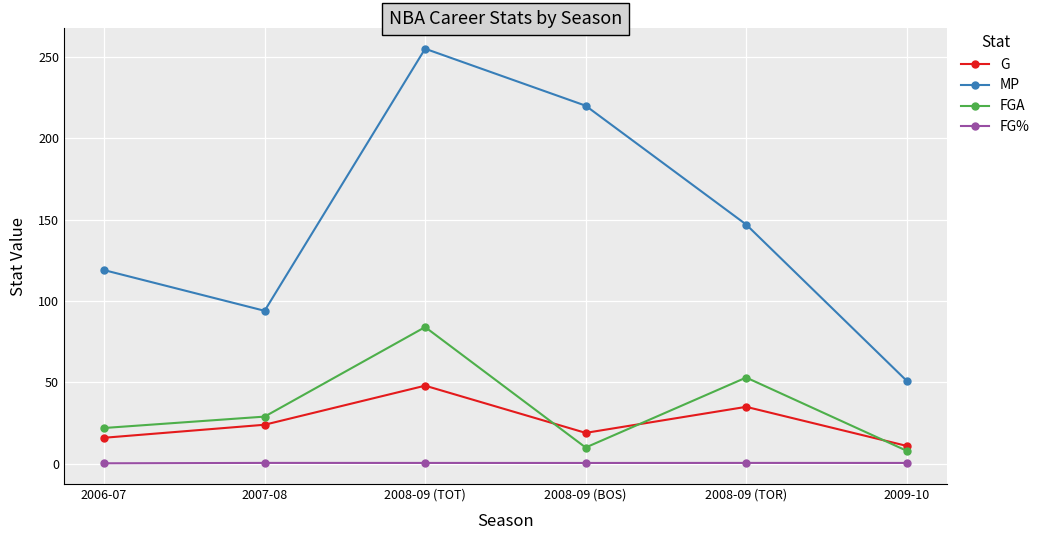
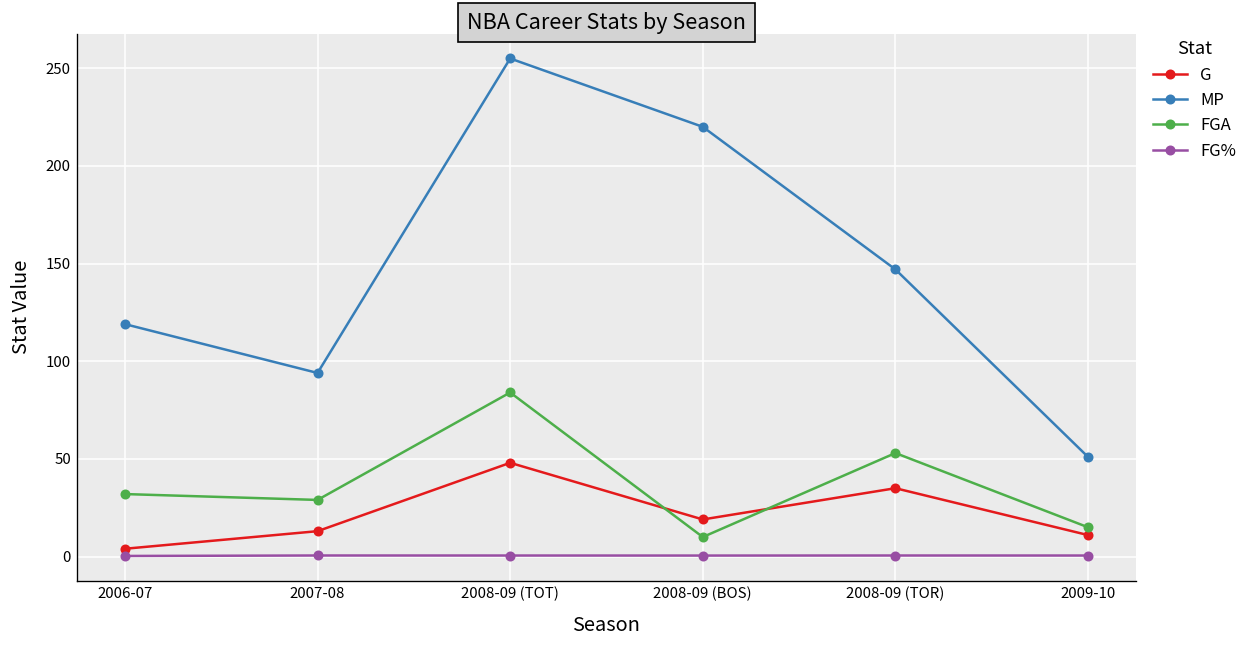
G, 2006-07: 16 -> 4
FGA, 2006-07: 22 -> 32
G, 2007-08: 24 -> 13
FGA, 2009-10: 8 -> 15
